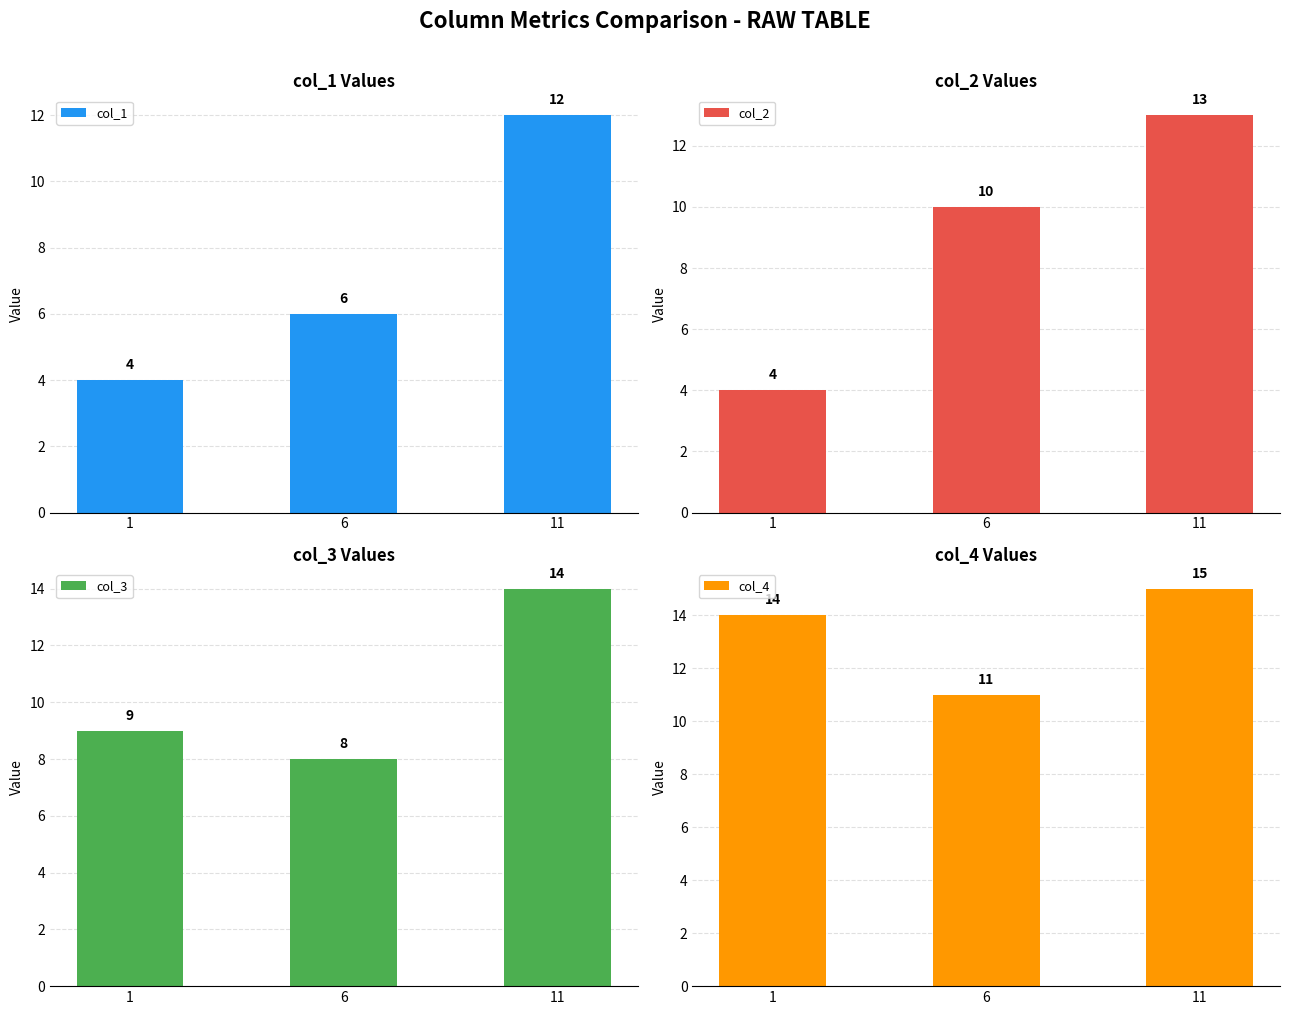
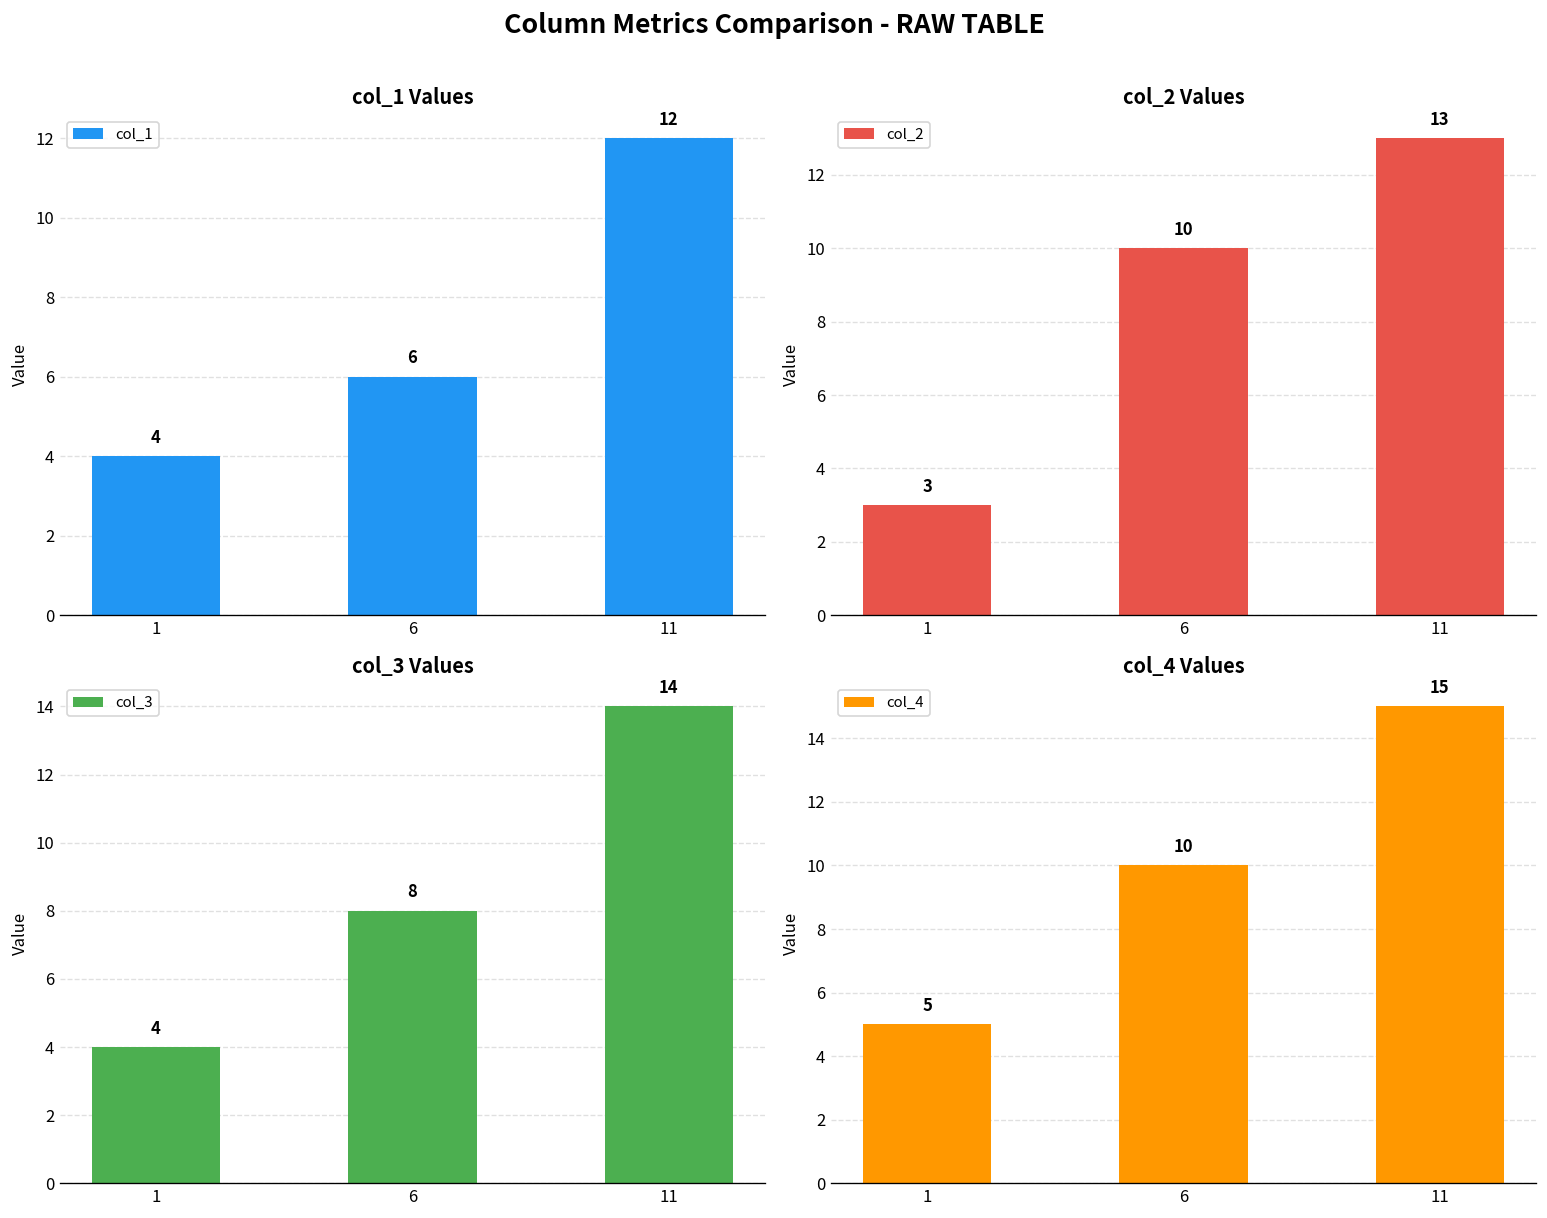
col_2 Values, 1: 4 -> 3
col_3 Values, 1: 9 -> 4
col_4 Values, 1: 14 -> 5
col_4 Values, 6: 11 -> 10
